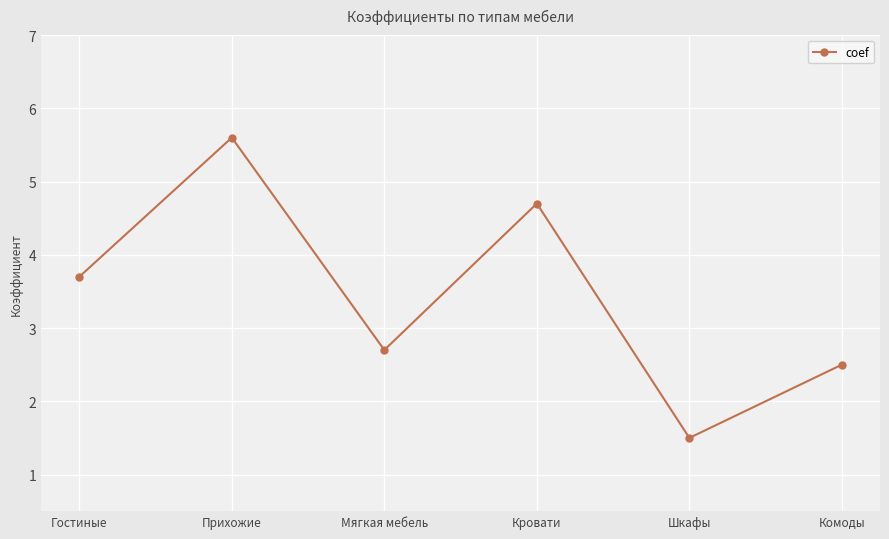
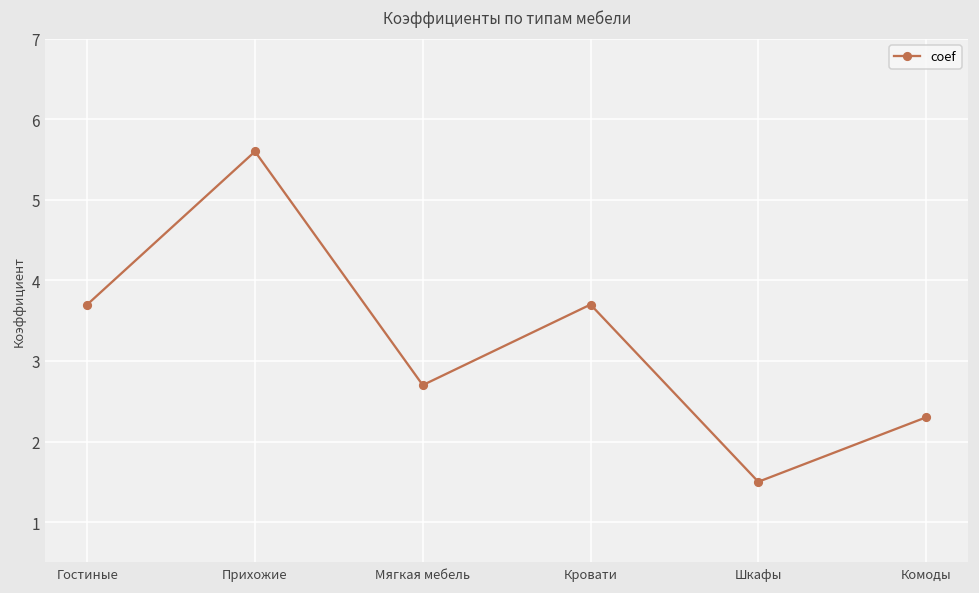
Кровати: 4.7 -> 3.7
Комоды: 2.5 -> 2.3
